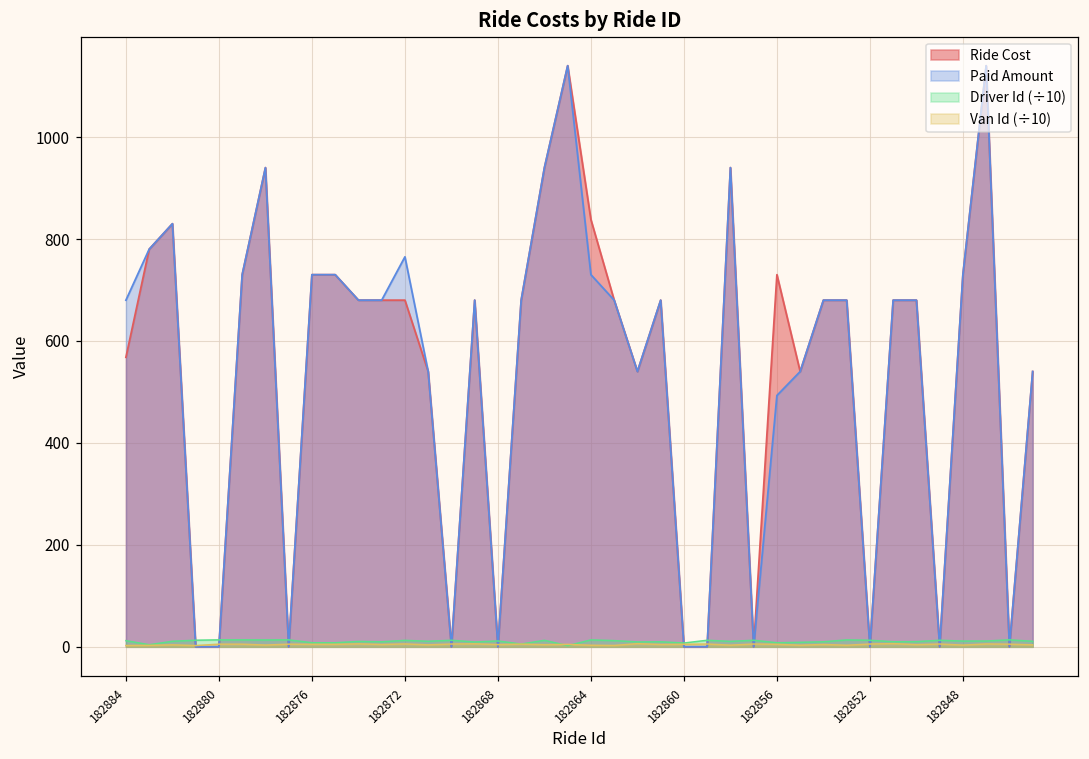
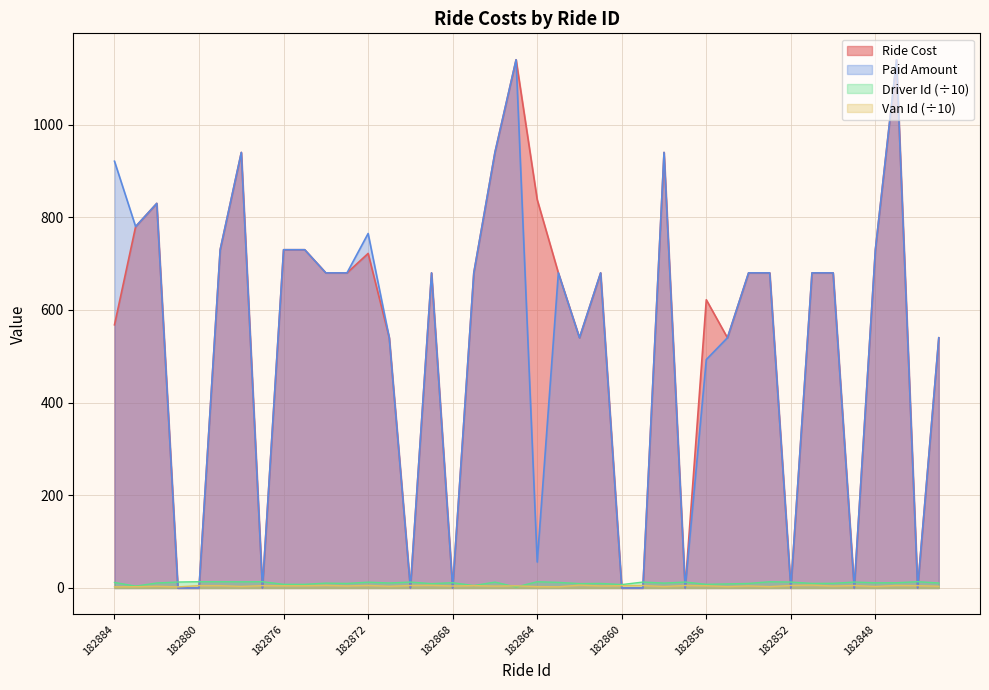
Paid Amount, 182884: 680 -> 920
Ride Cost, 182872: 680 -> 720
Paid Amount, 182864: 730 -> 60
Ride Cost, 182856: 730 -> 620
